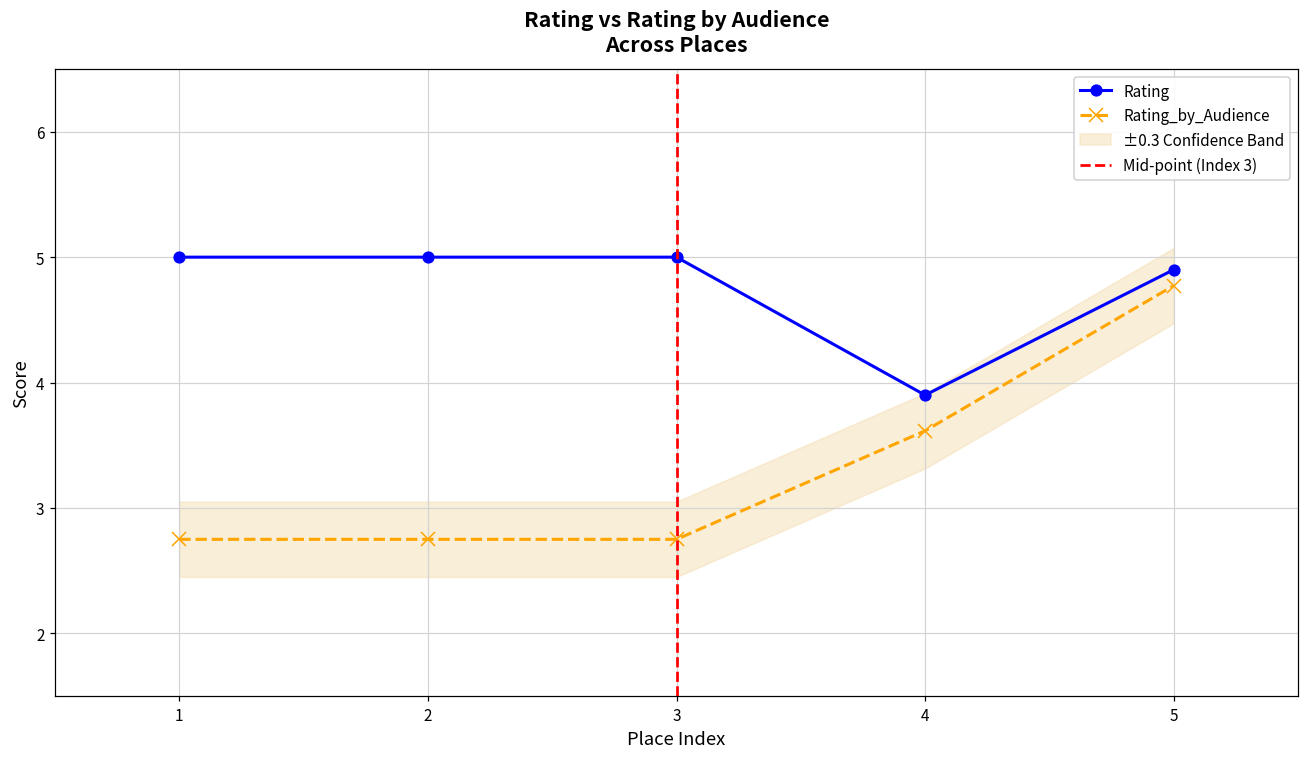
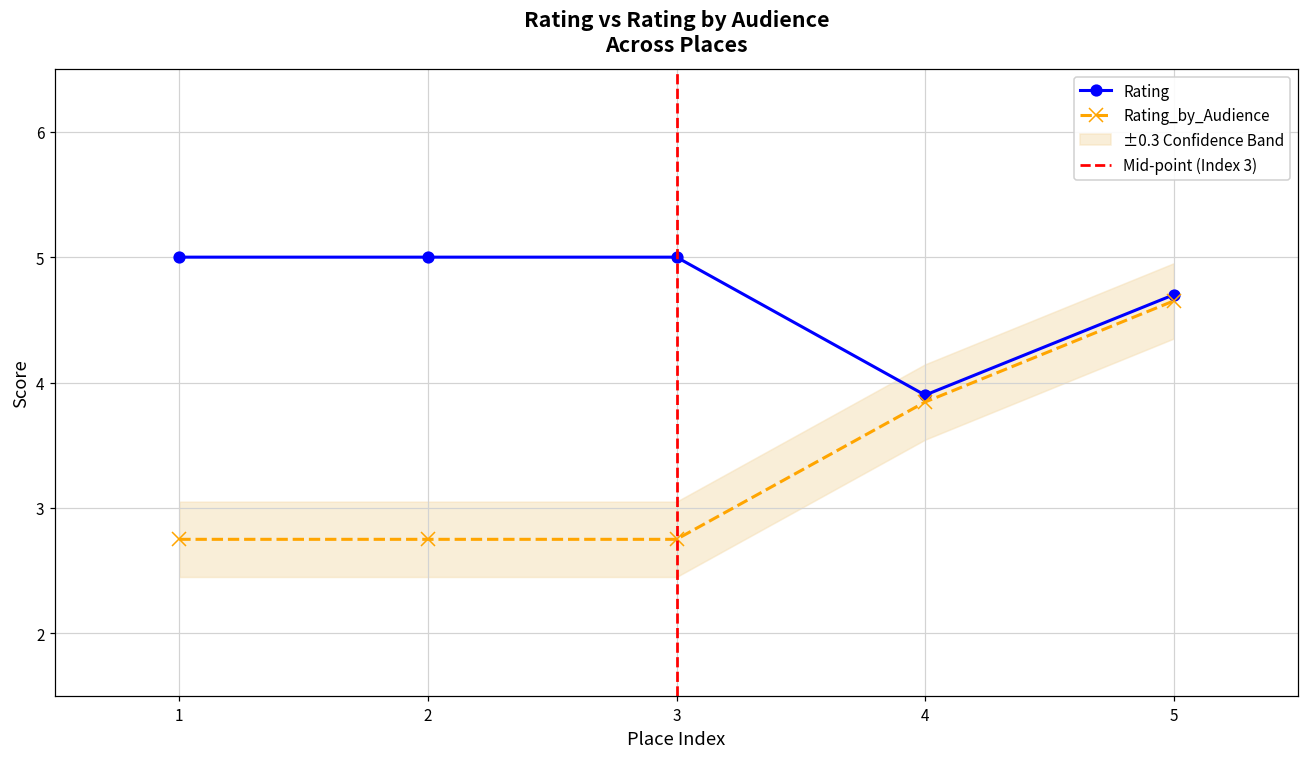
Rating_by_Audience, 4: 3.62 -> 3.85
Rating, 5: 4.9 -> 4.7
Rating_by_Audience, 5: 4.77 -> 4.65
